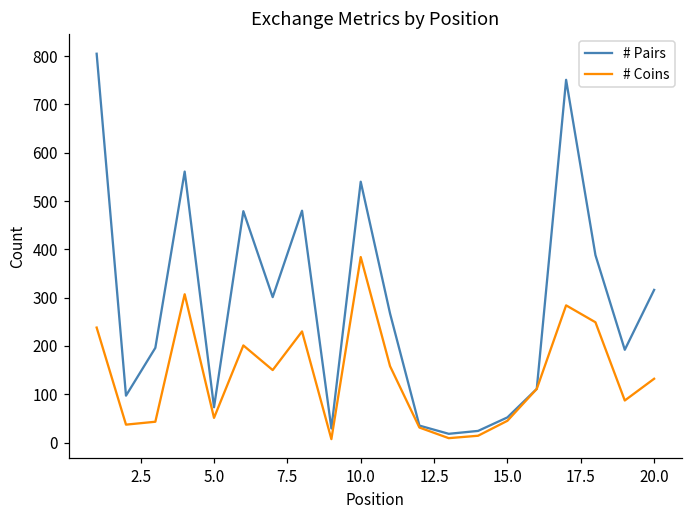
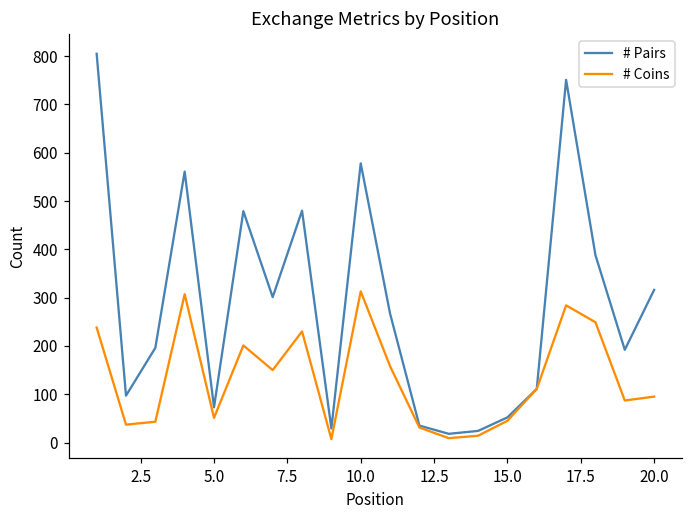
# Pairs, 10.0: 540 -> 580
# Coins, 10.0: 380 -> 310
# Coins, 20.0: 130 -> 100
